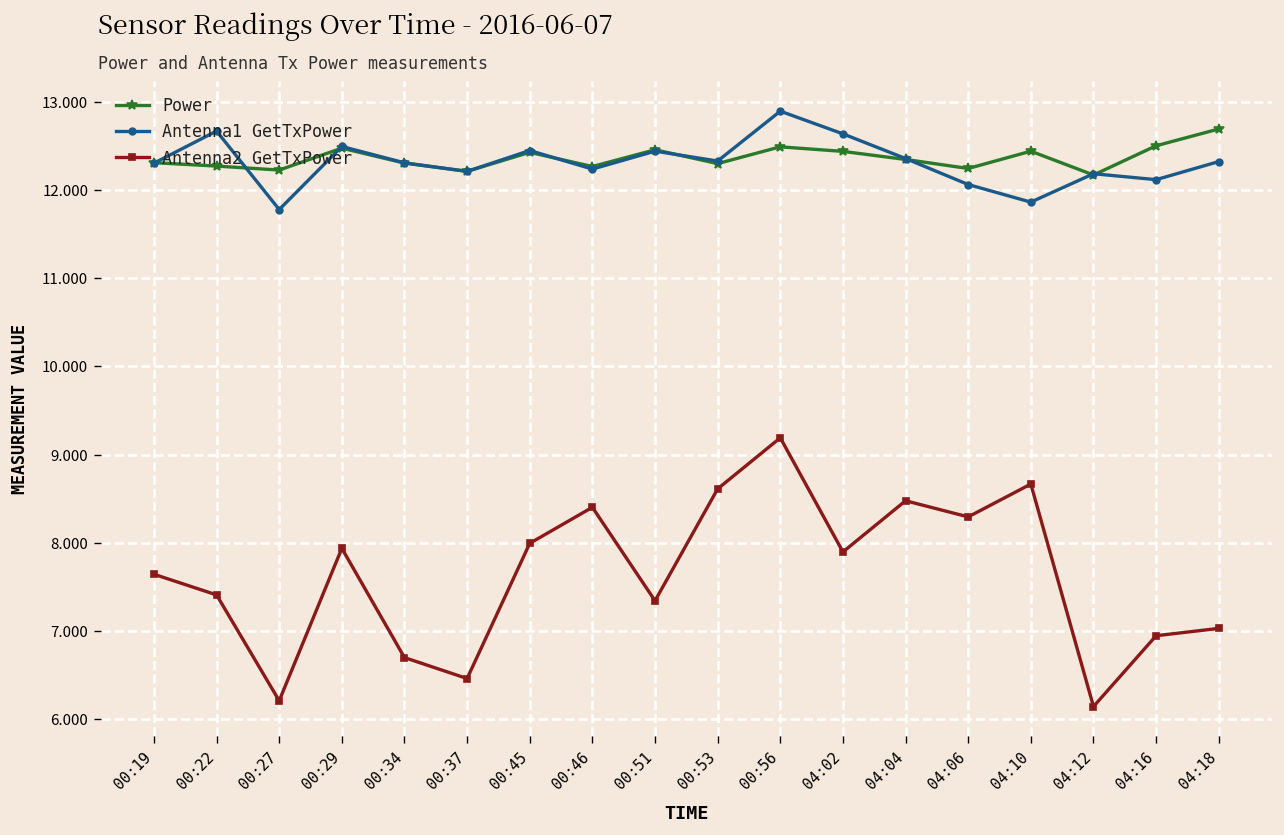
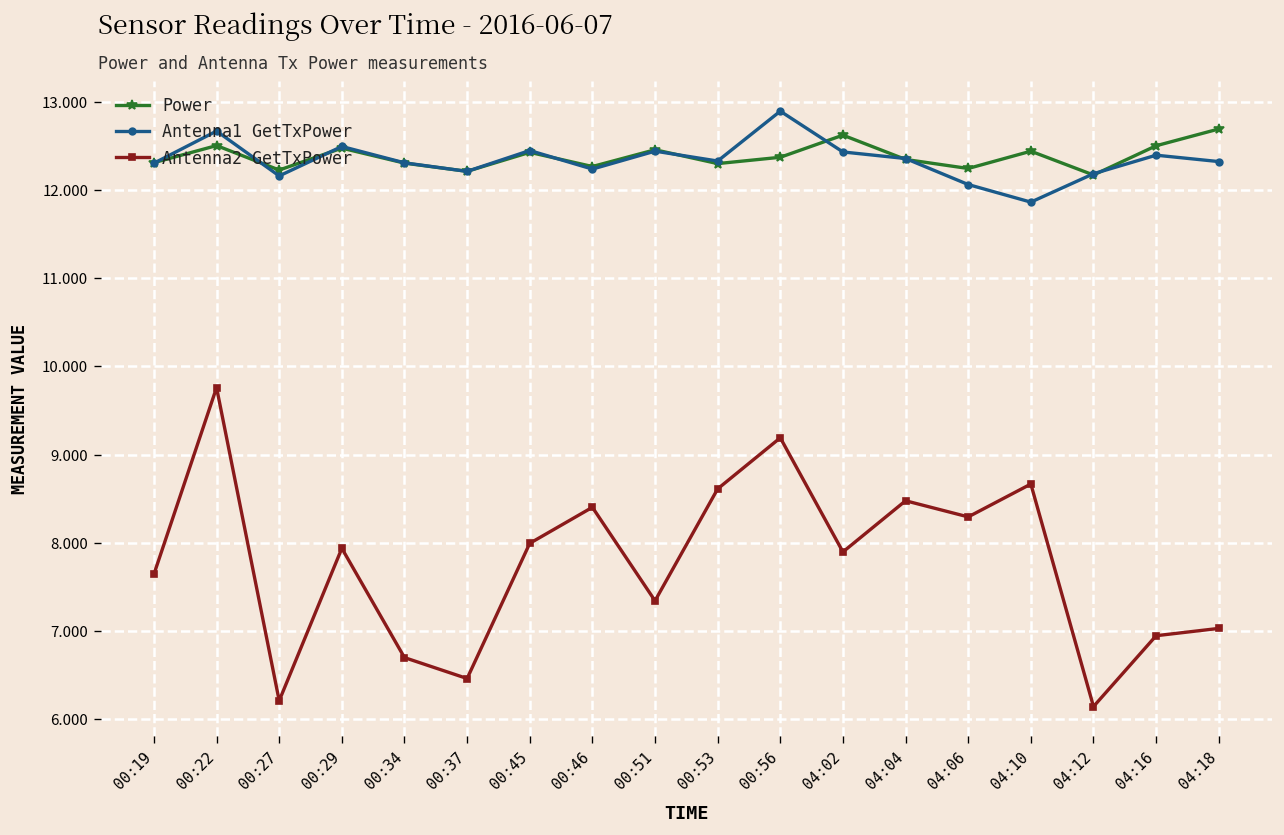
Power, 00:22: 12.3 -> 12.5
Antenna2 GetTxPower, 00:22: 7.4 -> 9.8
Antenna1 GetTxPower, 00:27: 11.8 -> 12.2
Power, 00:56: 12.5 -> 12.4
Power, 04:02: 12.4 -> 12.6
Antenna1 GetTxPower, 04:02: 12.6 -> 12.4
Antenna1 GetTxPower, 04:16: 12.1 -> 12.4
